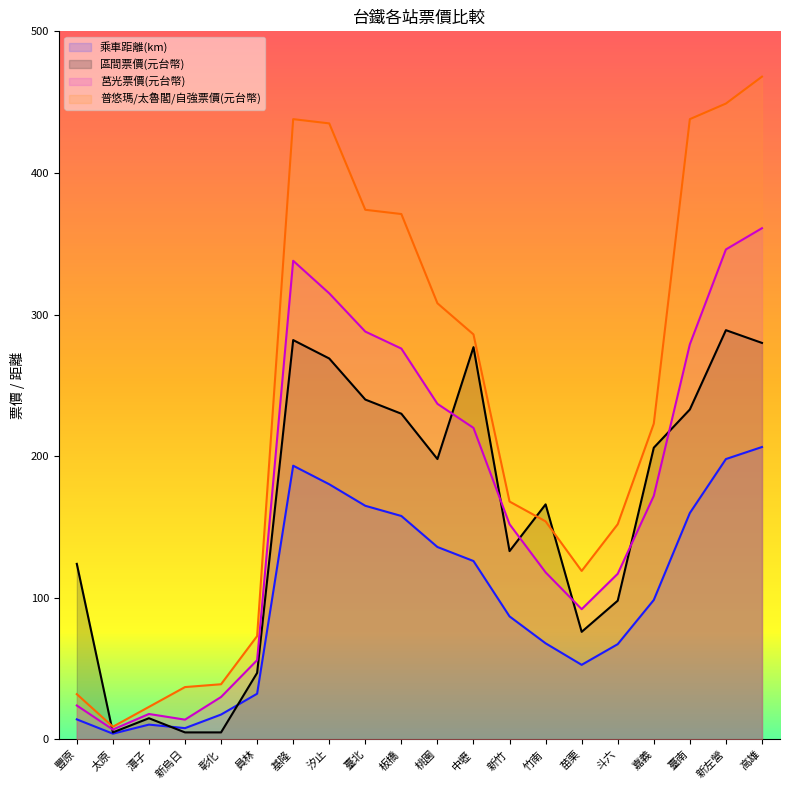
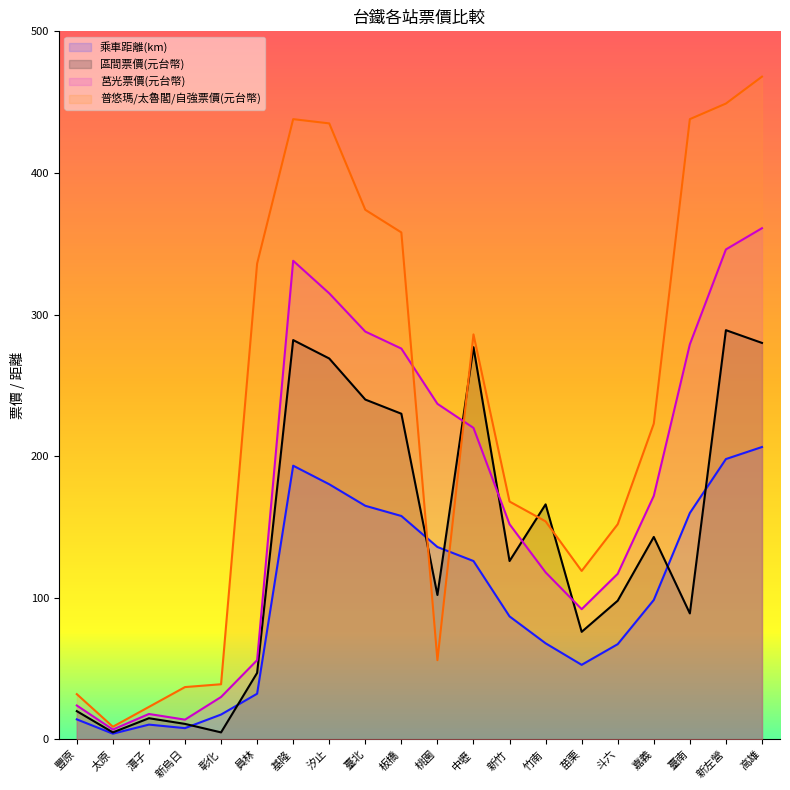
區間票價(元台幣), 豐原: 124 -> 20
區間票價(元台幣), 新烏日: 5 -> 11
普悠瑪/太魯閣/自強票價(元台幣), 員林: 73 -> 336
普悠瑪/太魯閣/自強票價(元台幣), 板橋: 371 -> 358
區間票價(元台幣), 桃園: 198 -> 102
普悠瑪/太魯閣/自強票價(元台幣), 桃園: 308 -> 56
區間票價(元台幣), 新竹: 133 -> 126
區間票價(元台幣), 嘉義: 206 -> 143
區間票價(元台幣), 臺南: 233 -> 89
